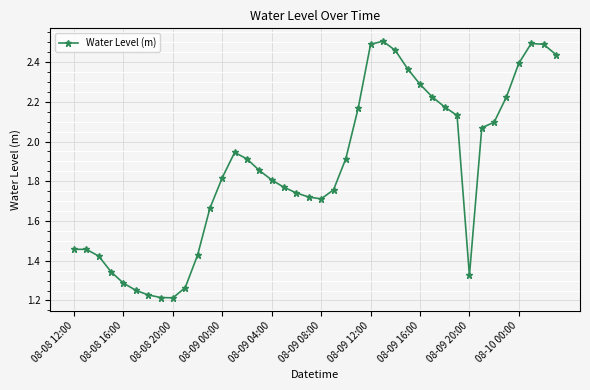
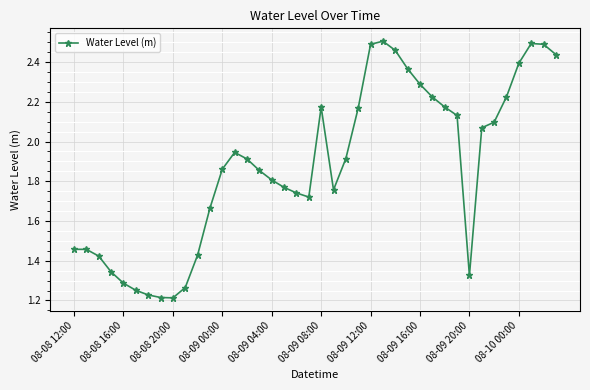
08-09 00:00: 1.82 -> 1.86
08-09 08:00: 1.71 -> 2.17
